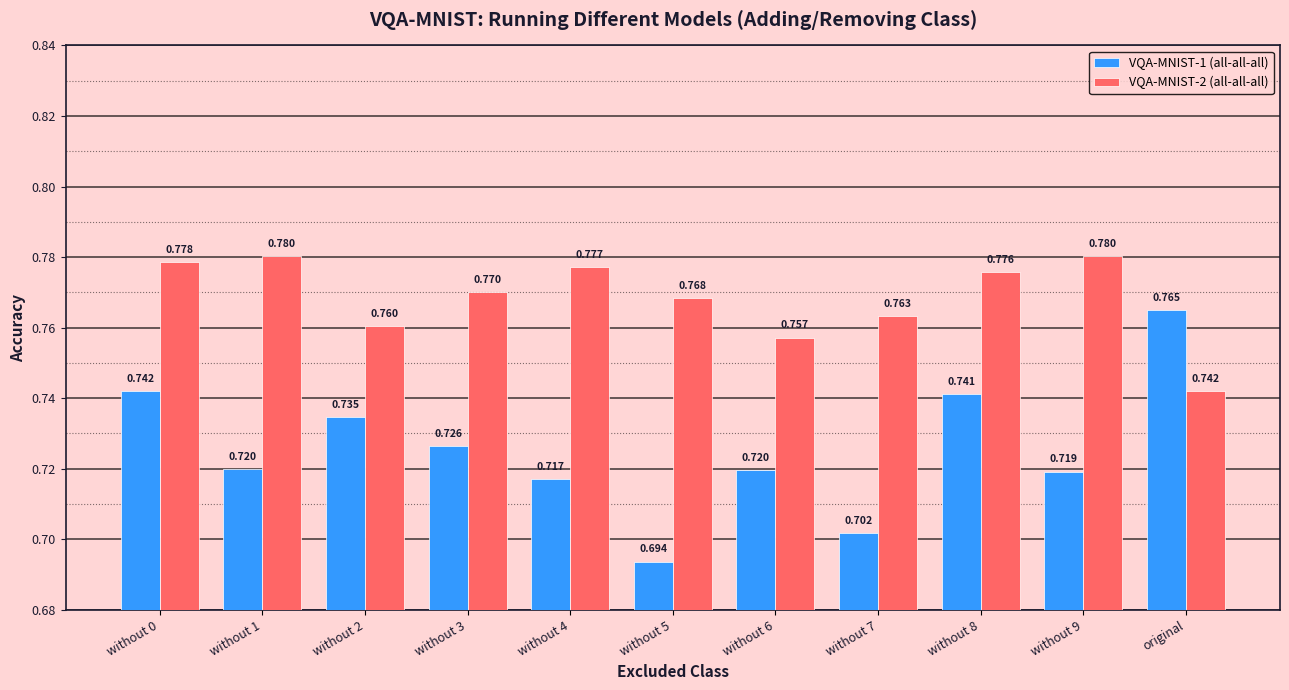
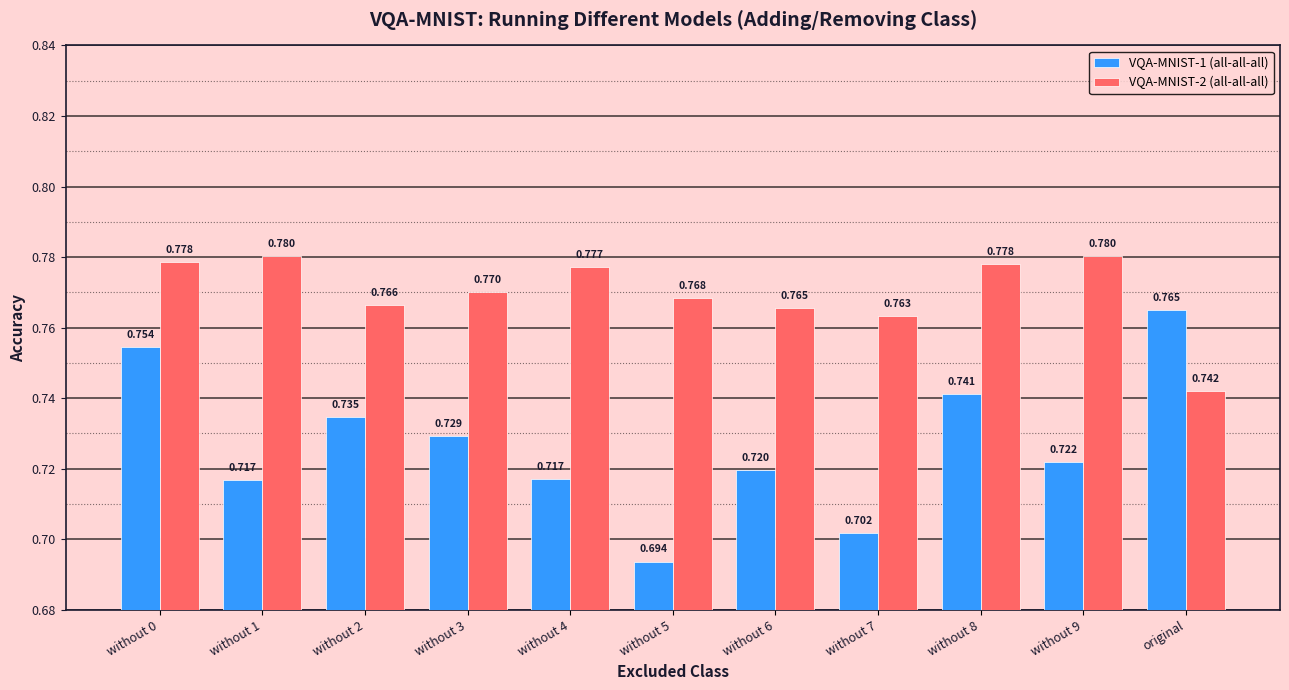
VQA-MNIST-1 (all-all-all), without 0: 0.742 -> 0.754
VQA-MNIST-1 (all-all-all), without 1: 0.720 -> 0.717
VQA-MNIST-2 (all-all-all), without 2: 0.760 -> 0.766
VQA-MNIST-1 (all-all-all), without 3: 0.726 -> 0.729
VQA-MNIST-2 (all-all-all), without 6: 0.757 -> 0.765
VQA-MNIST-2 (all-all-all), without 8: 0.776 -> 0.778
VQA-MNIST-1 (all-all-all), without 9: 0.719 -> 0.722
